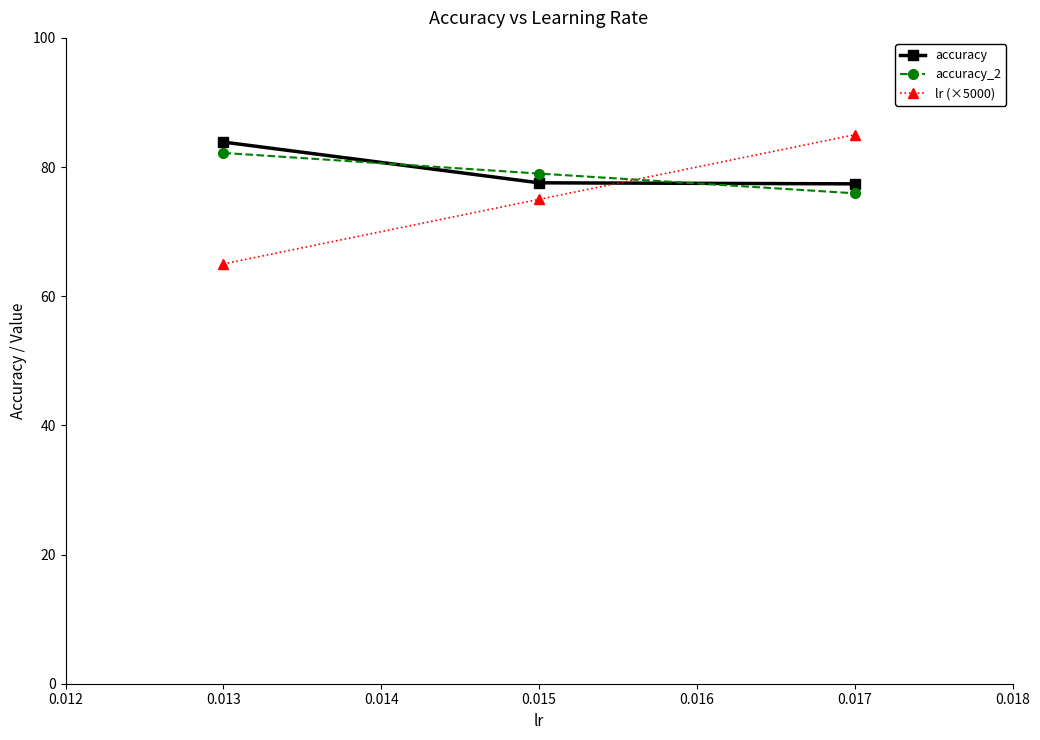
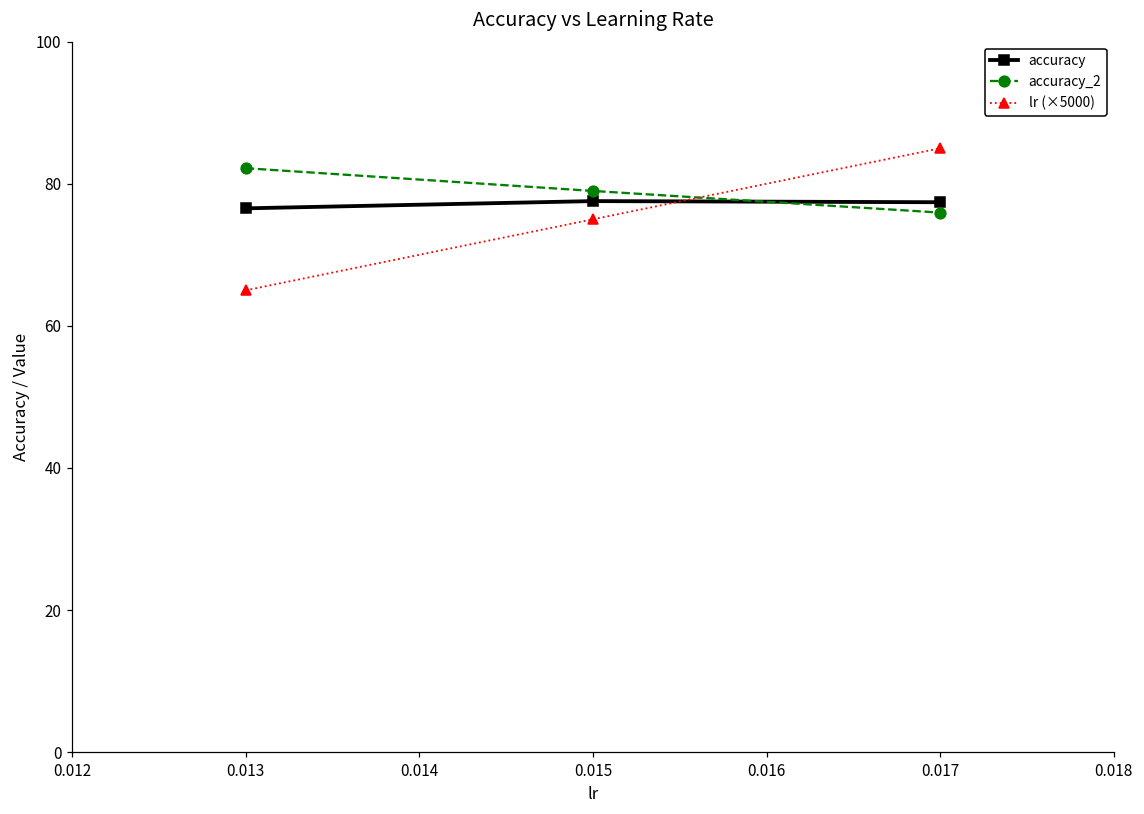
accuracy, 0.013: 84 -> 77
